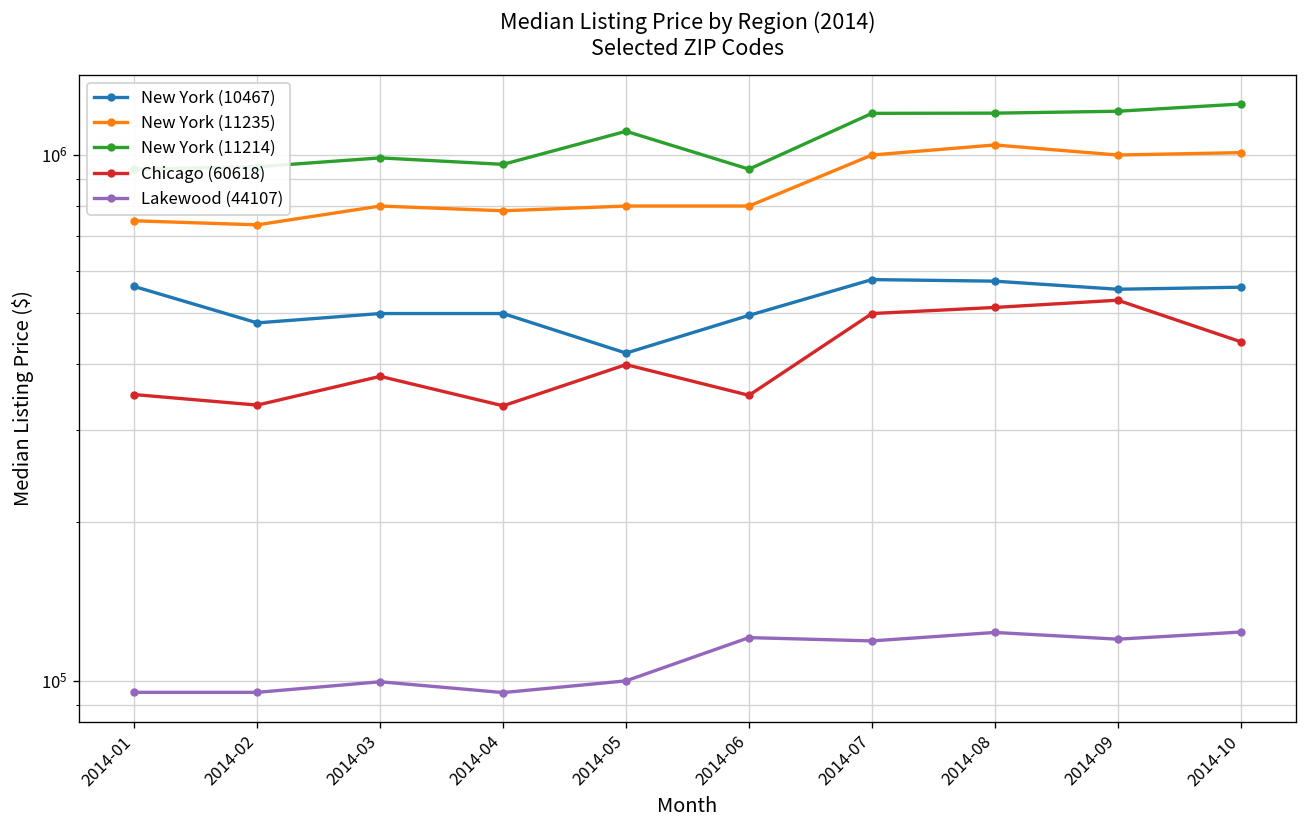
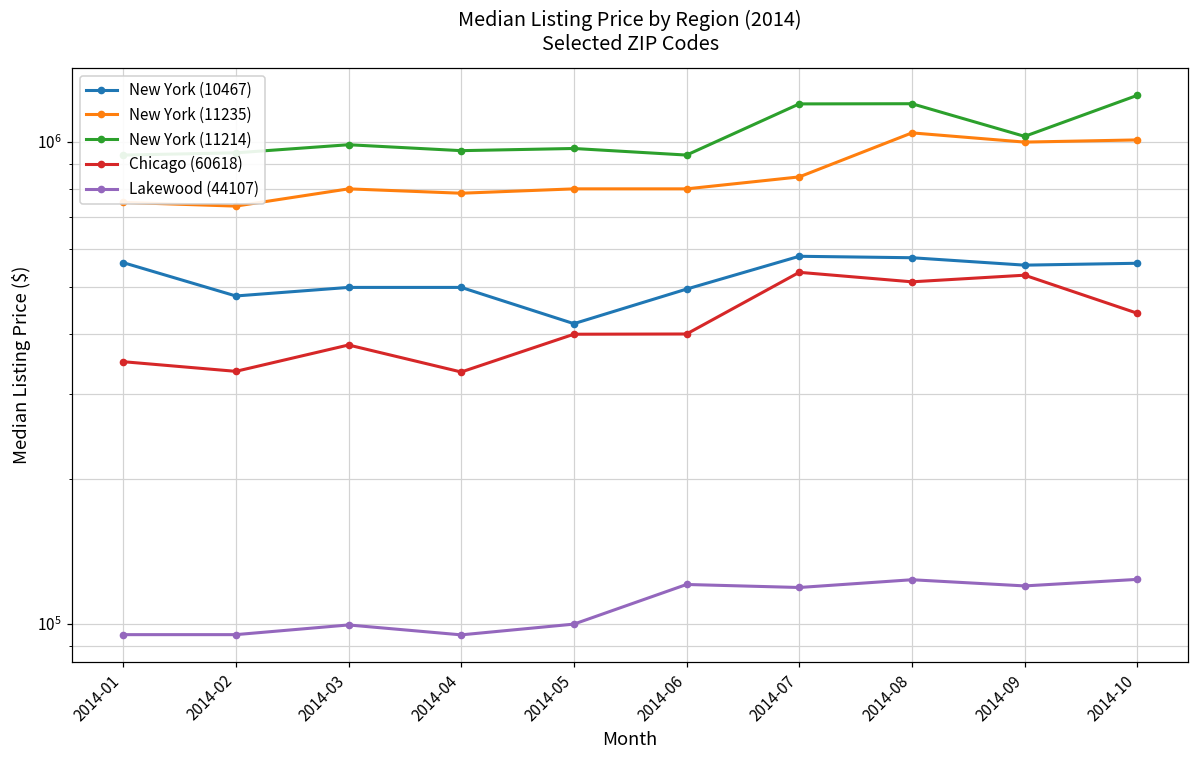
New York (11214), 2014-05: 1110000 -> 970000
Chicago (60618), 2014-06: 350000 -> 400000
New York (11235), 2014-07: 1000000 -> 850000
Chicago (60618), 2014-07: 500000 -> 540000
New York (11214), 2014-09: 1210000 -> 1030000
